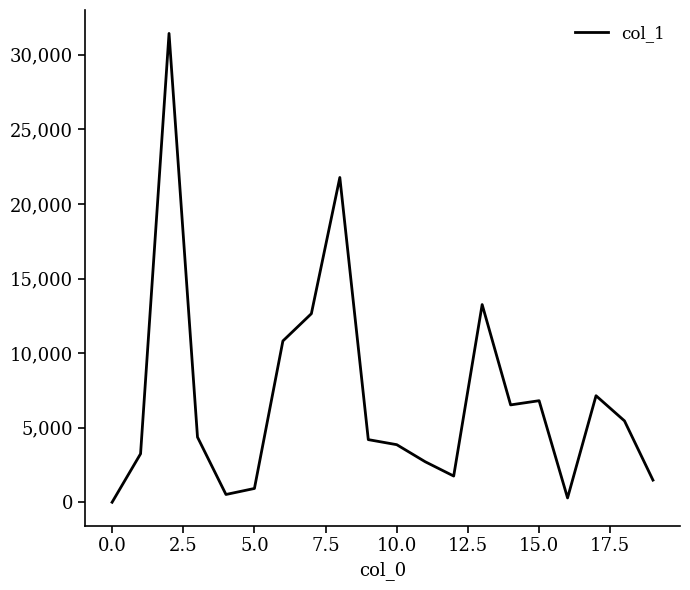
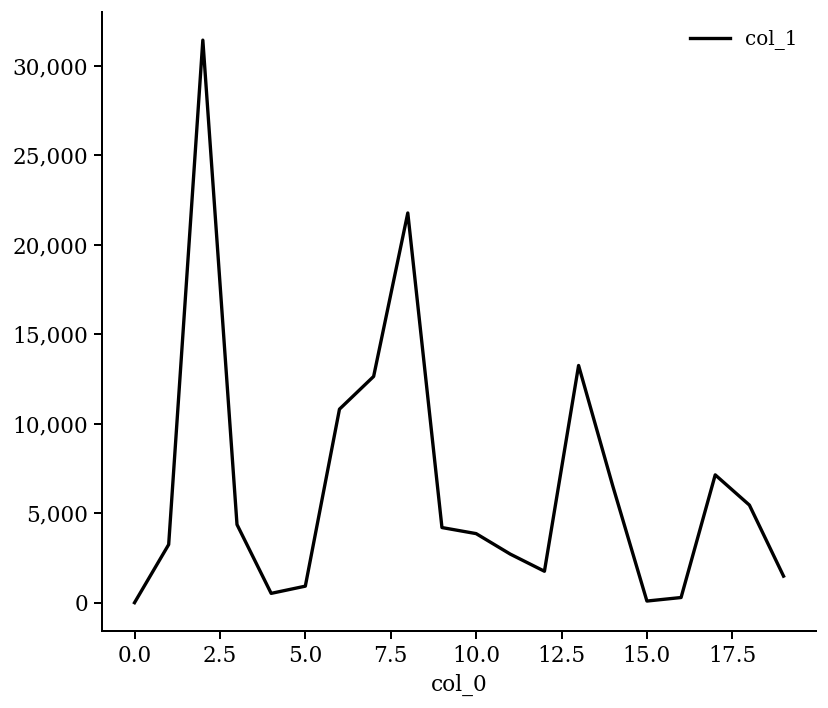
15.0: 6,800 -> 100
